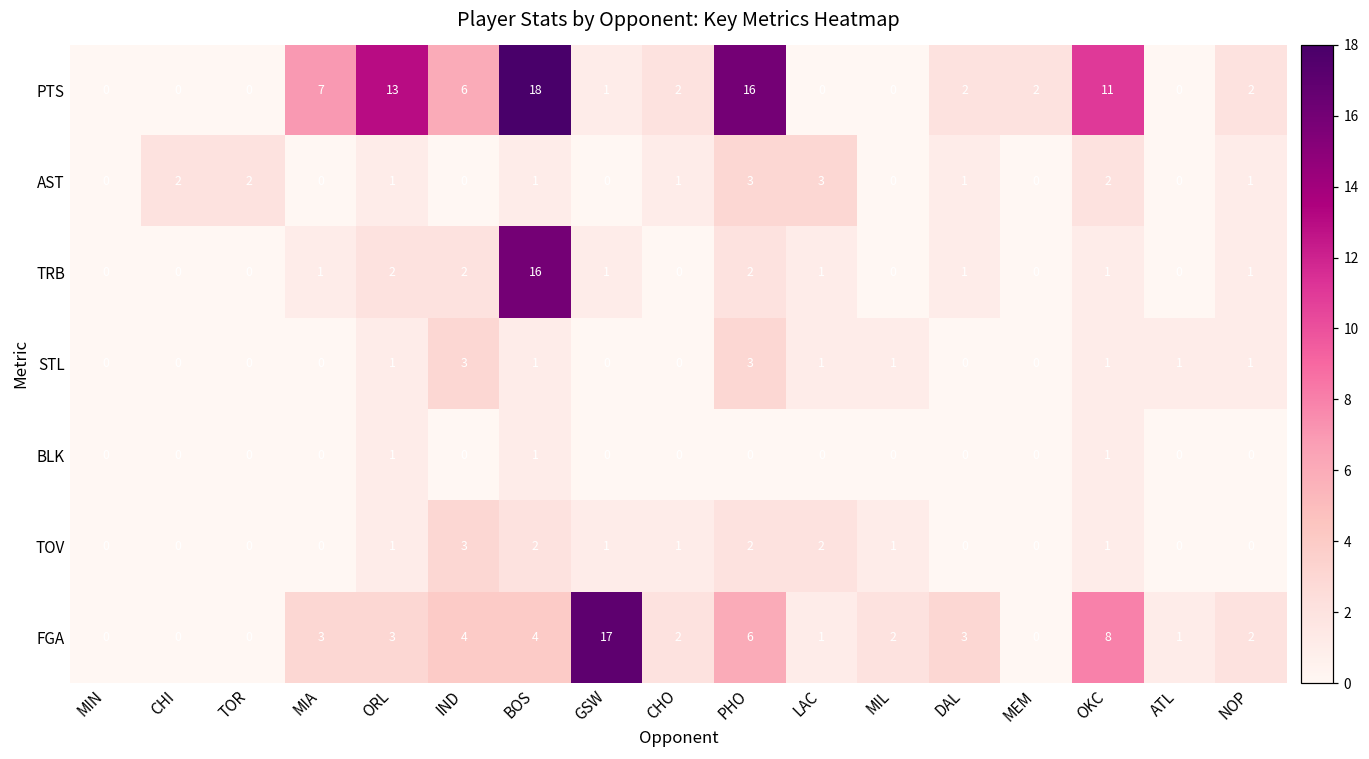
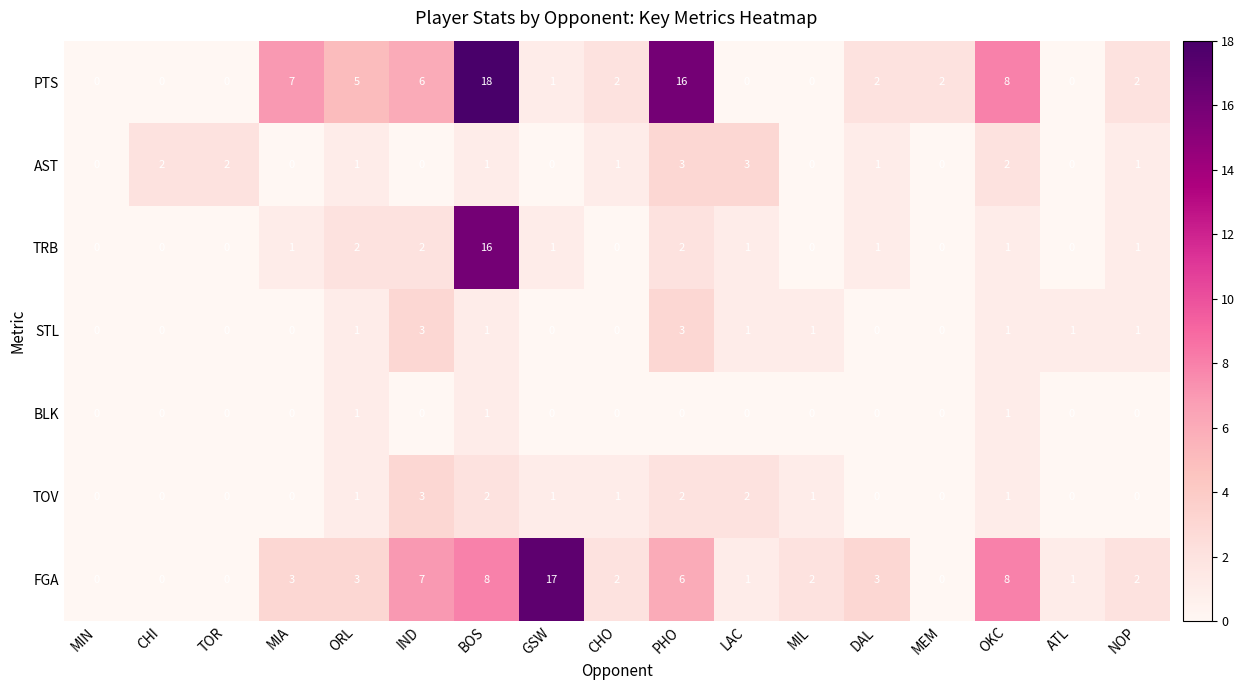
PTS, ORL: 13 -> 5
PTS, OKC: 11 -> 8
FGA, IND: 4 -> 7
FGA, BOS: 4 -> 8
